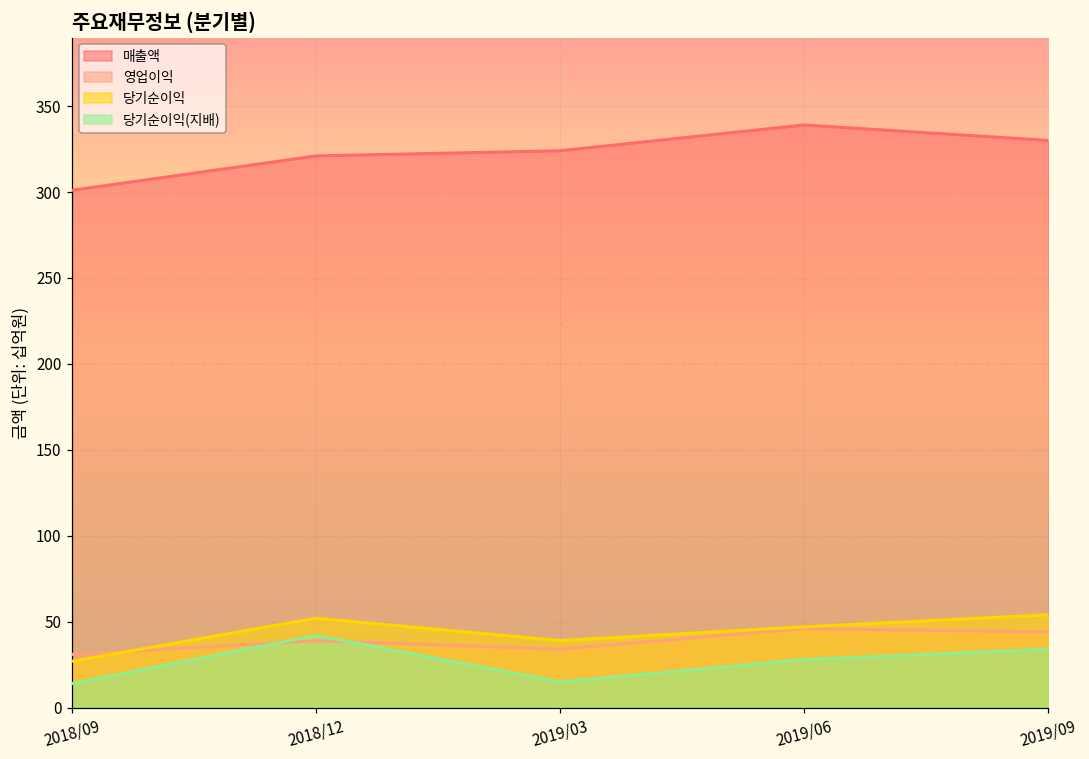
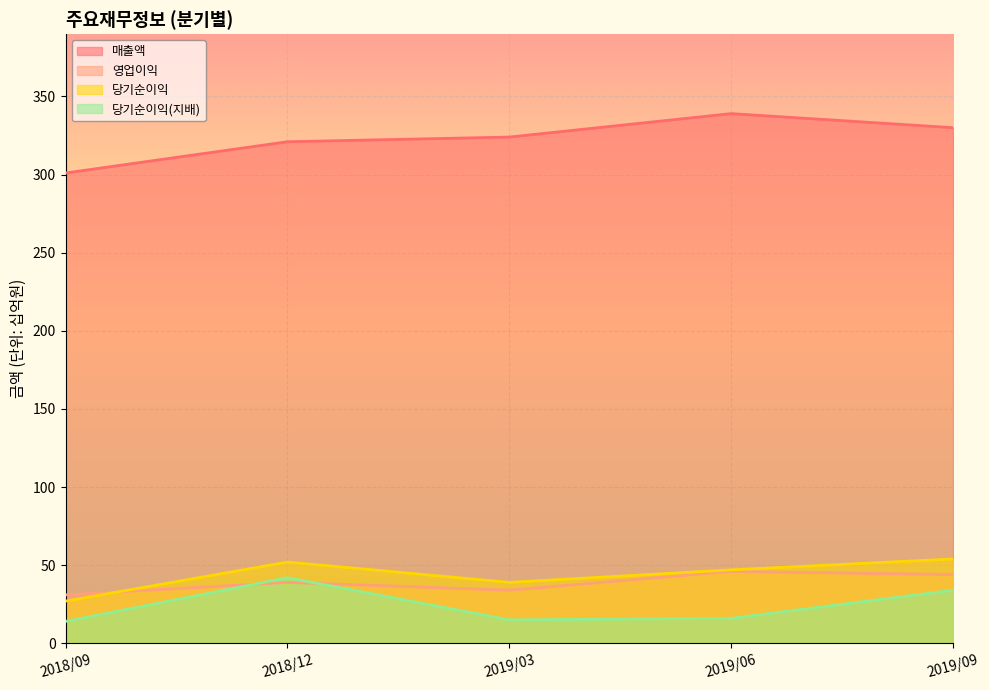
당기순이익(지배), 2019/06: 28 -> 16
